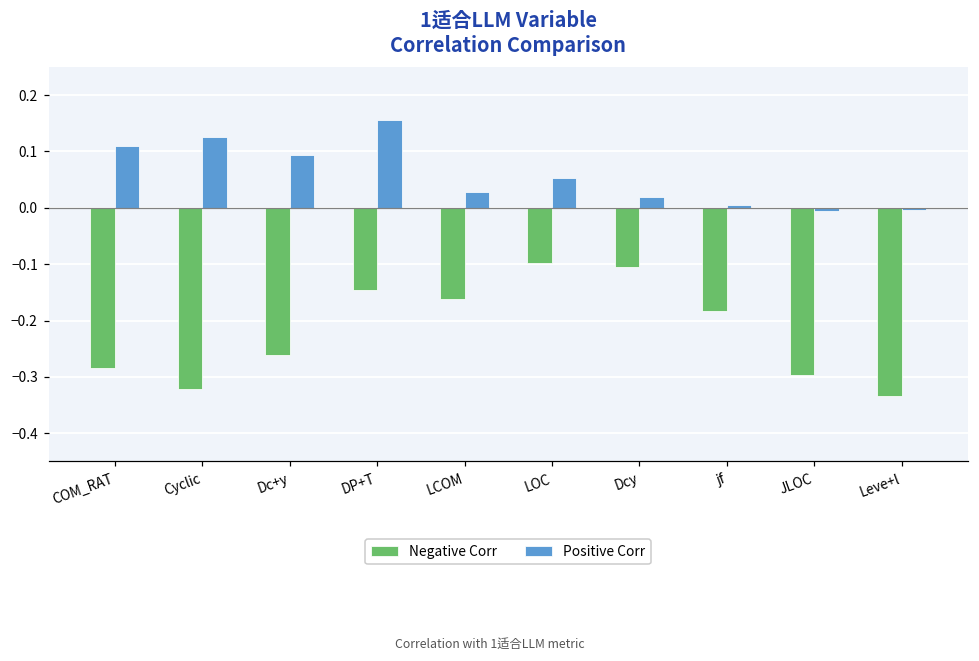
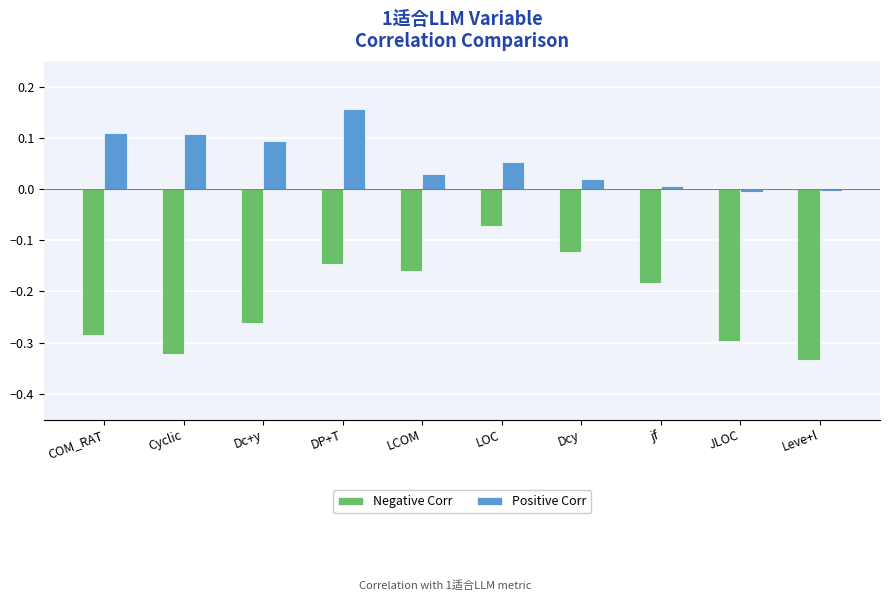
Positive Corr, Cyclic: 0.12 -> 0.11
Negative Corr, LOC: -0.10 -> -0.07
Negative Corr, Dcy: -0.10 -> -0.12
